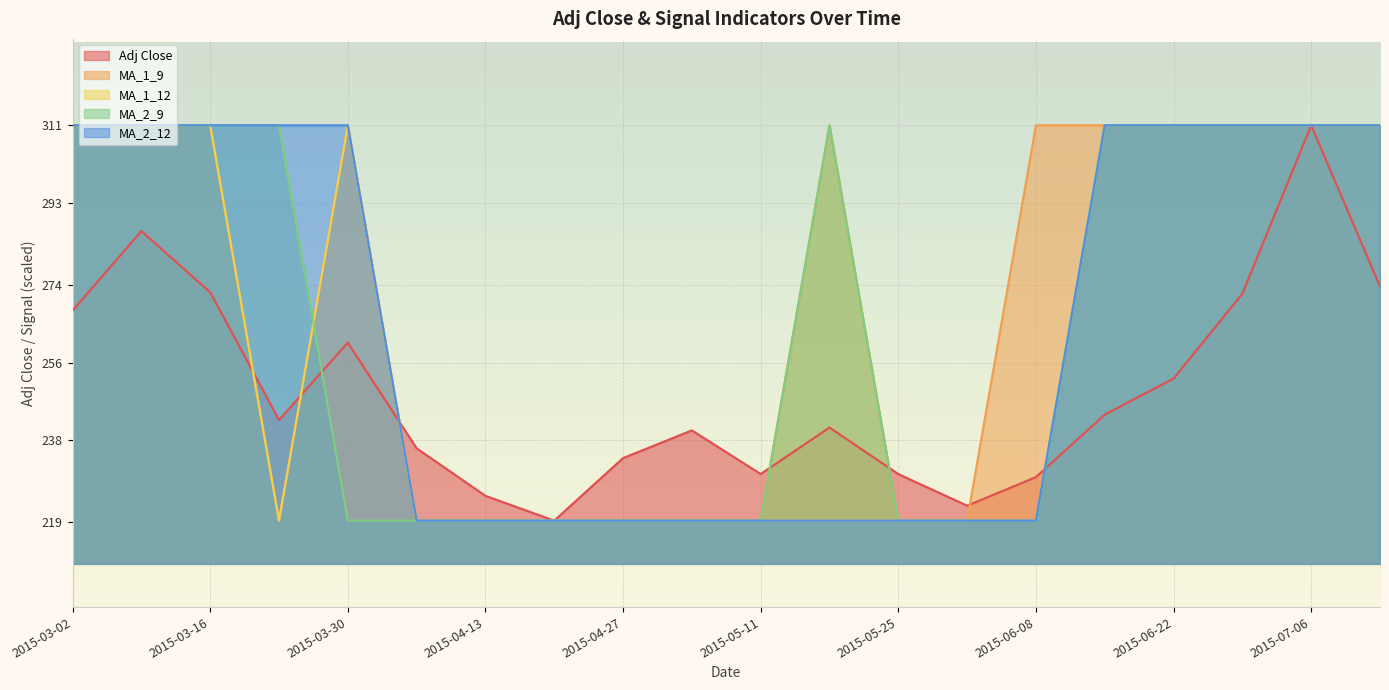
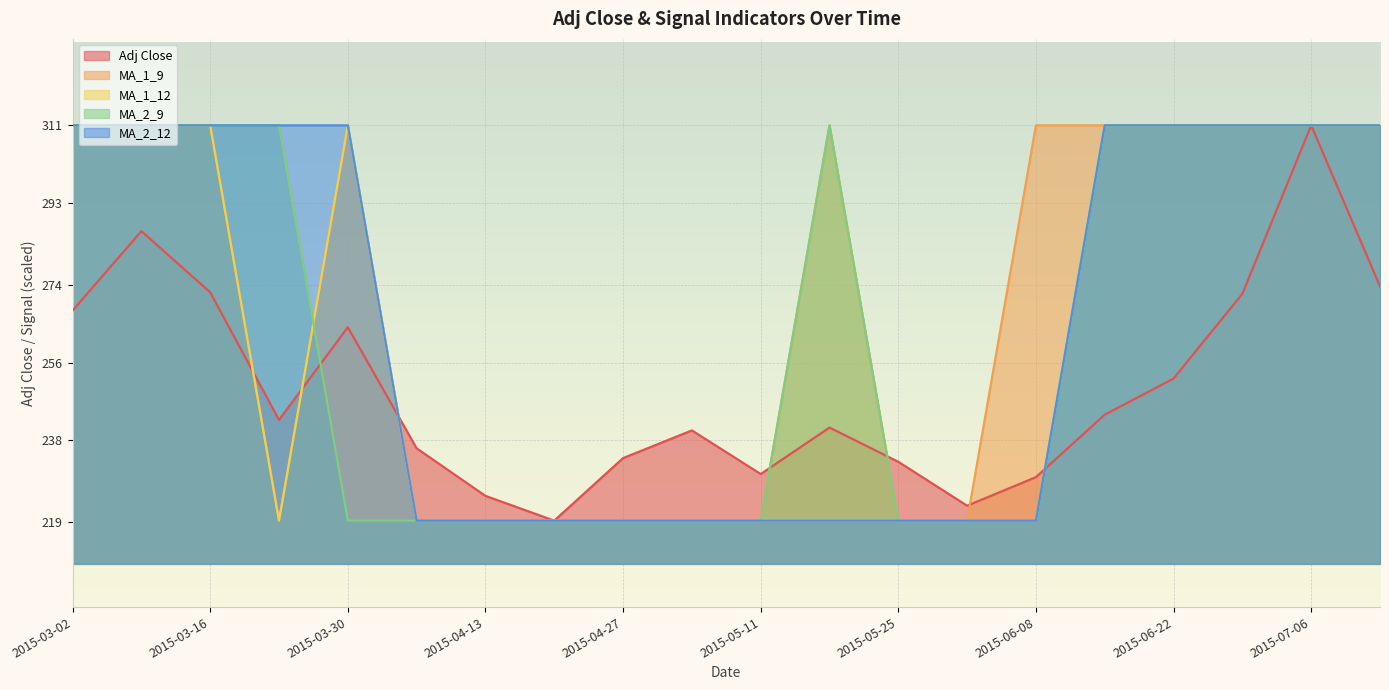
Adj Close, 2015-03-30: 261 -> 264
Adj Close, 2015-05-25: 230 -> 233
